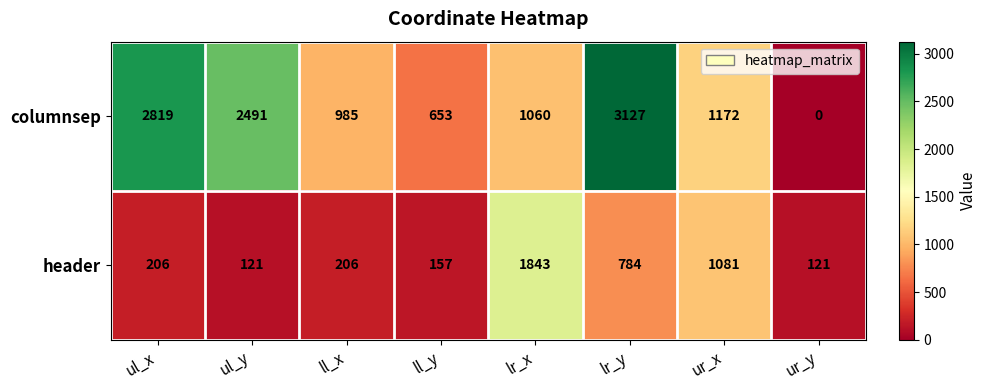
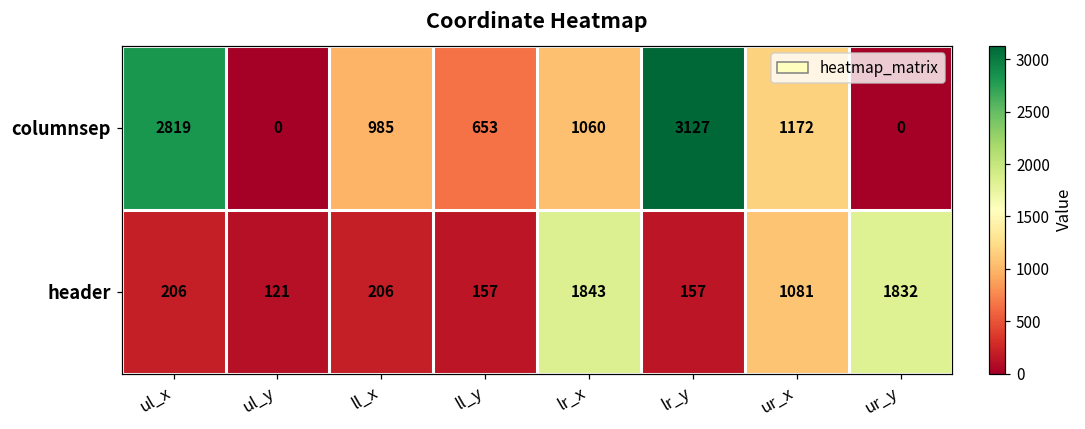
columnsep, ul_y: 2491 -> 0
header, lr_y: 784 -> 157
header, ur_y: 121 -> 1832
